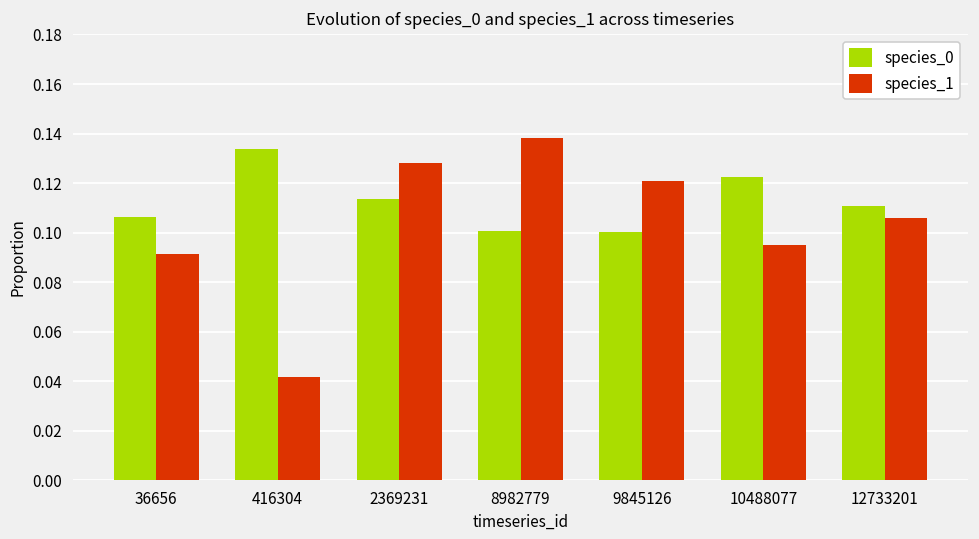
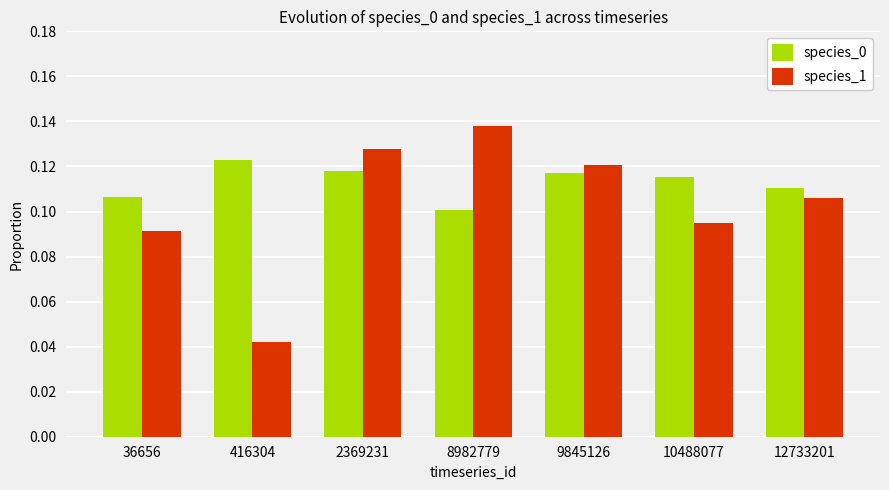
species_0, 416304: 0.134 -> 0.123
species_0, 2369231: 0.114 -> 0.118
species_0, 9845126: 0.100 -> 0.117
species_0, 10488077: 0.123 -> 0.115
